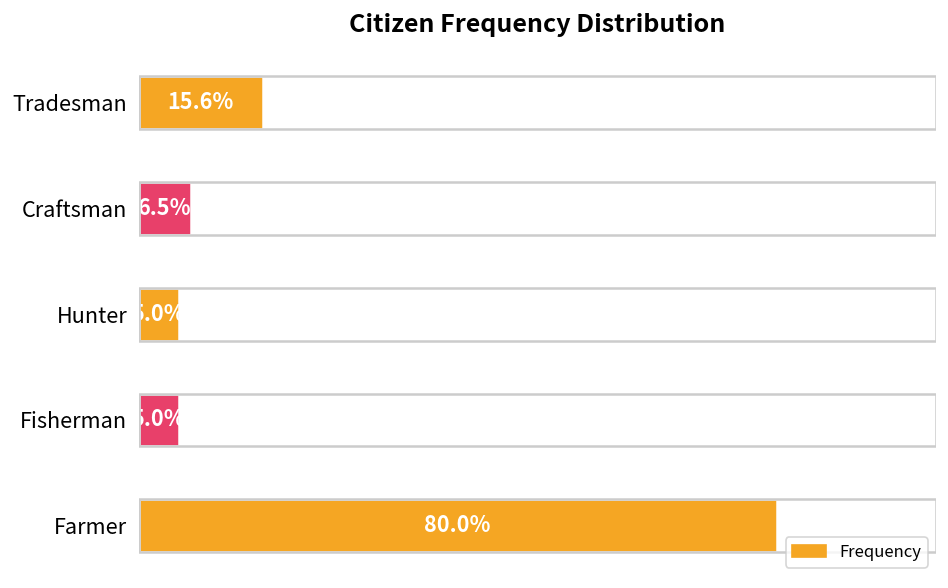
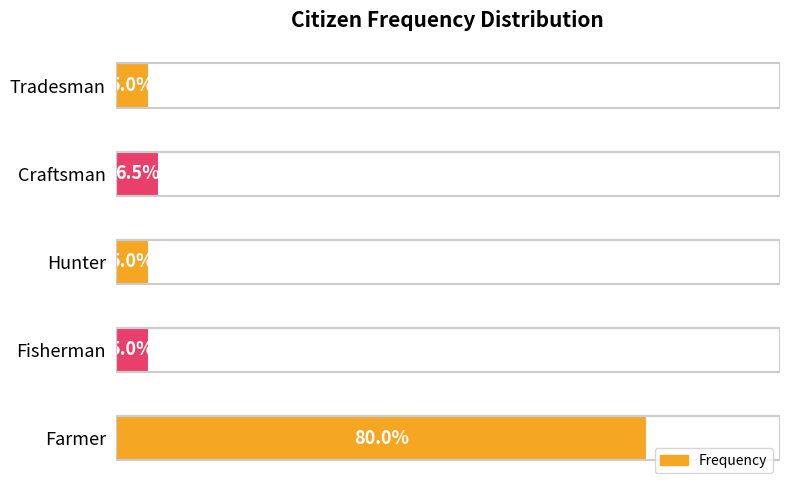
Tradesman: 15.6% -> 5.0%
